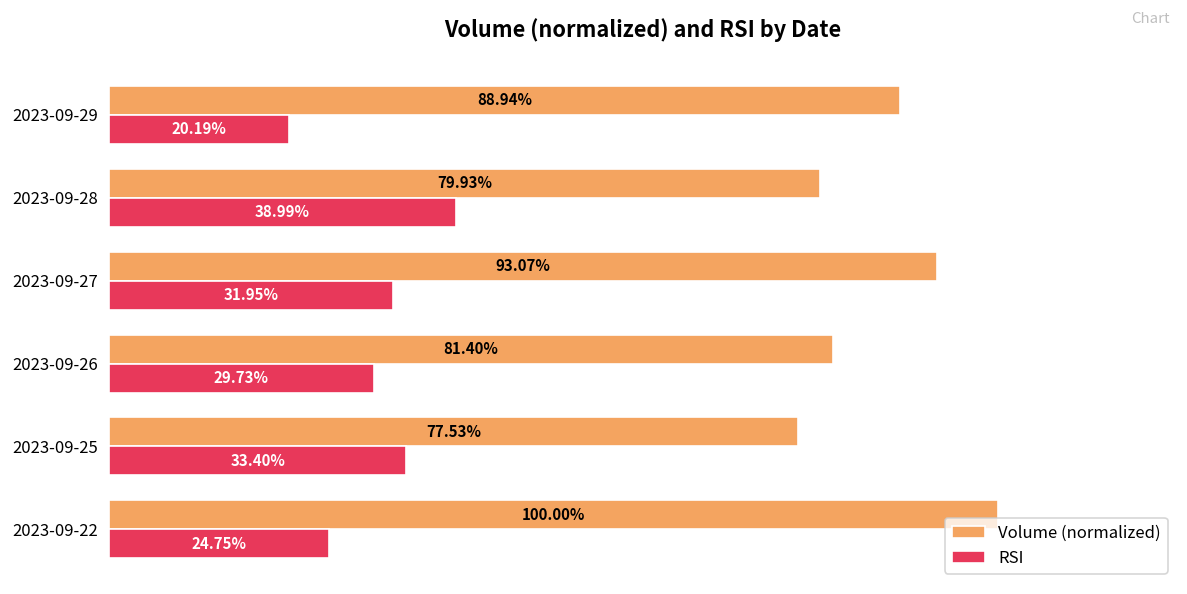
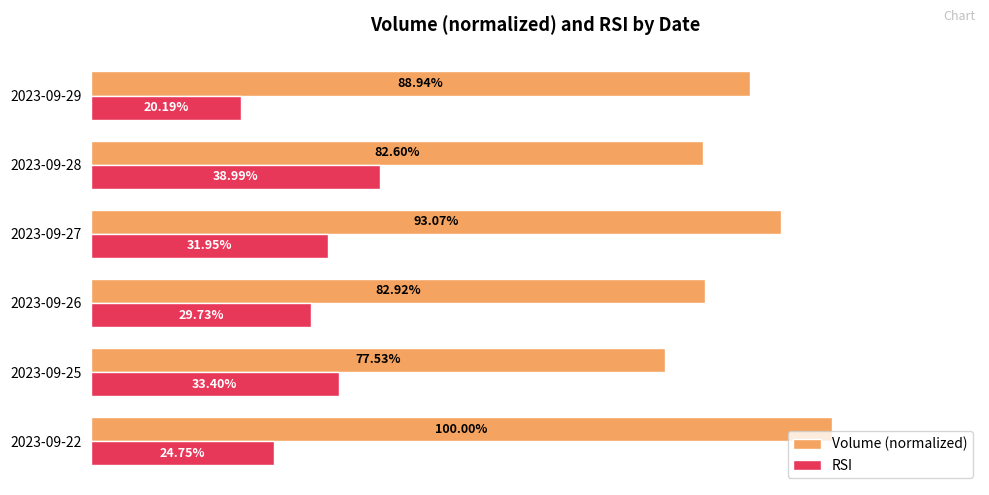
Volume (normalized), 2023-09-28: 79.93% -> 82.60%
Volume (normalized), 2023-09-26: 81.40% -> 82.92%
